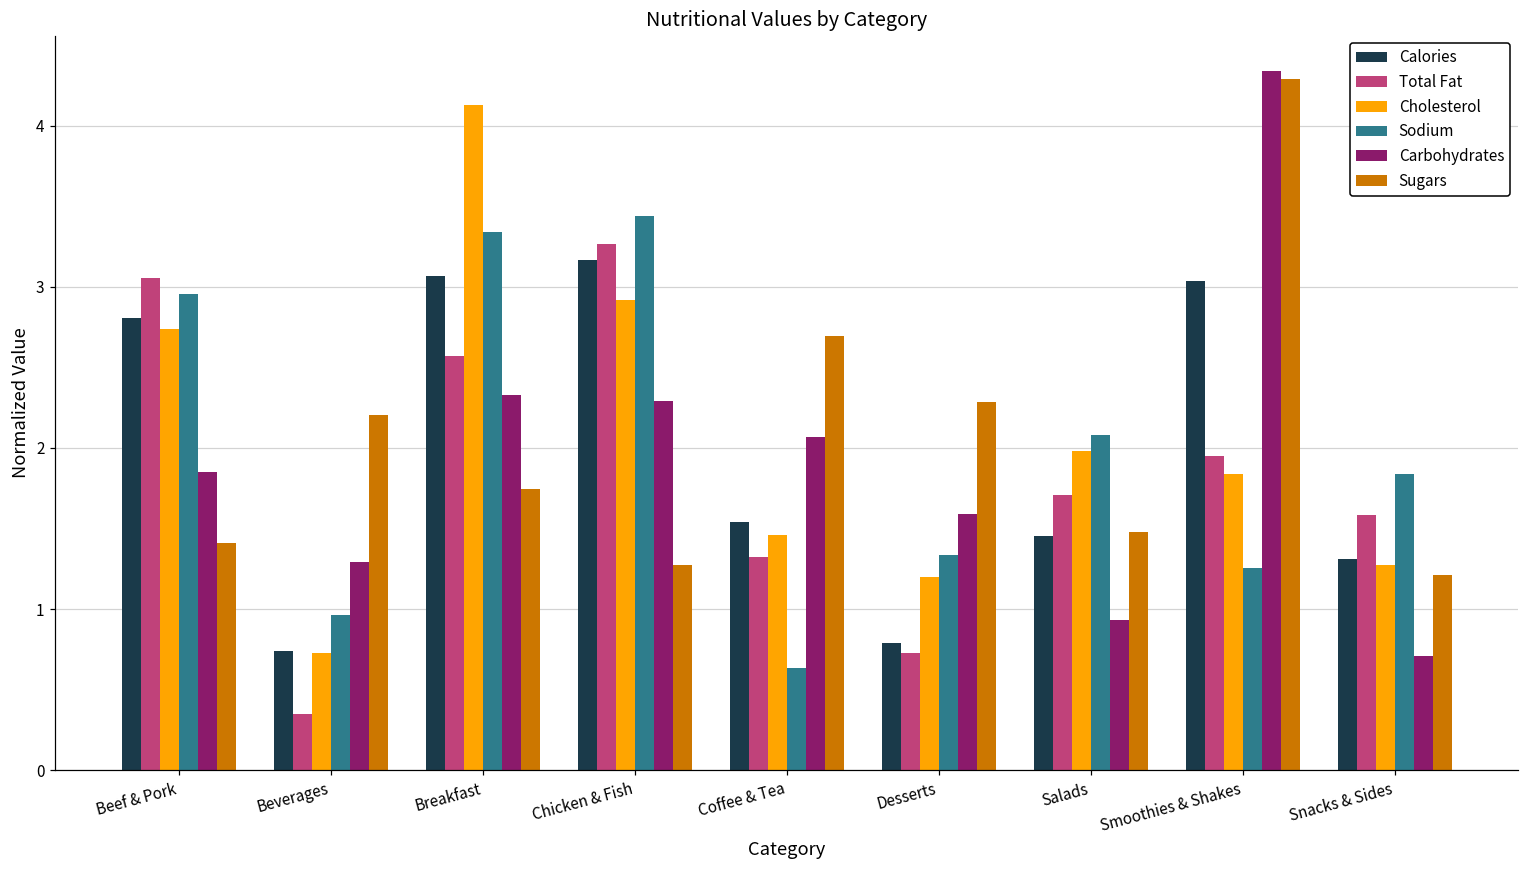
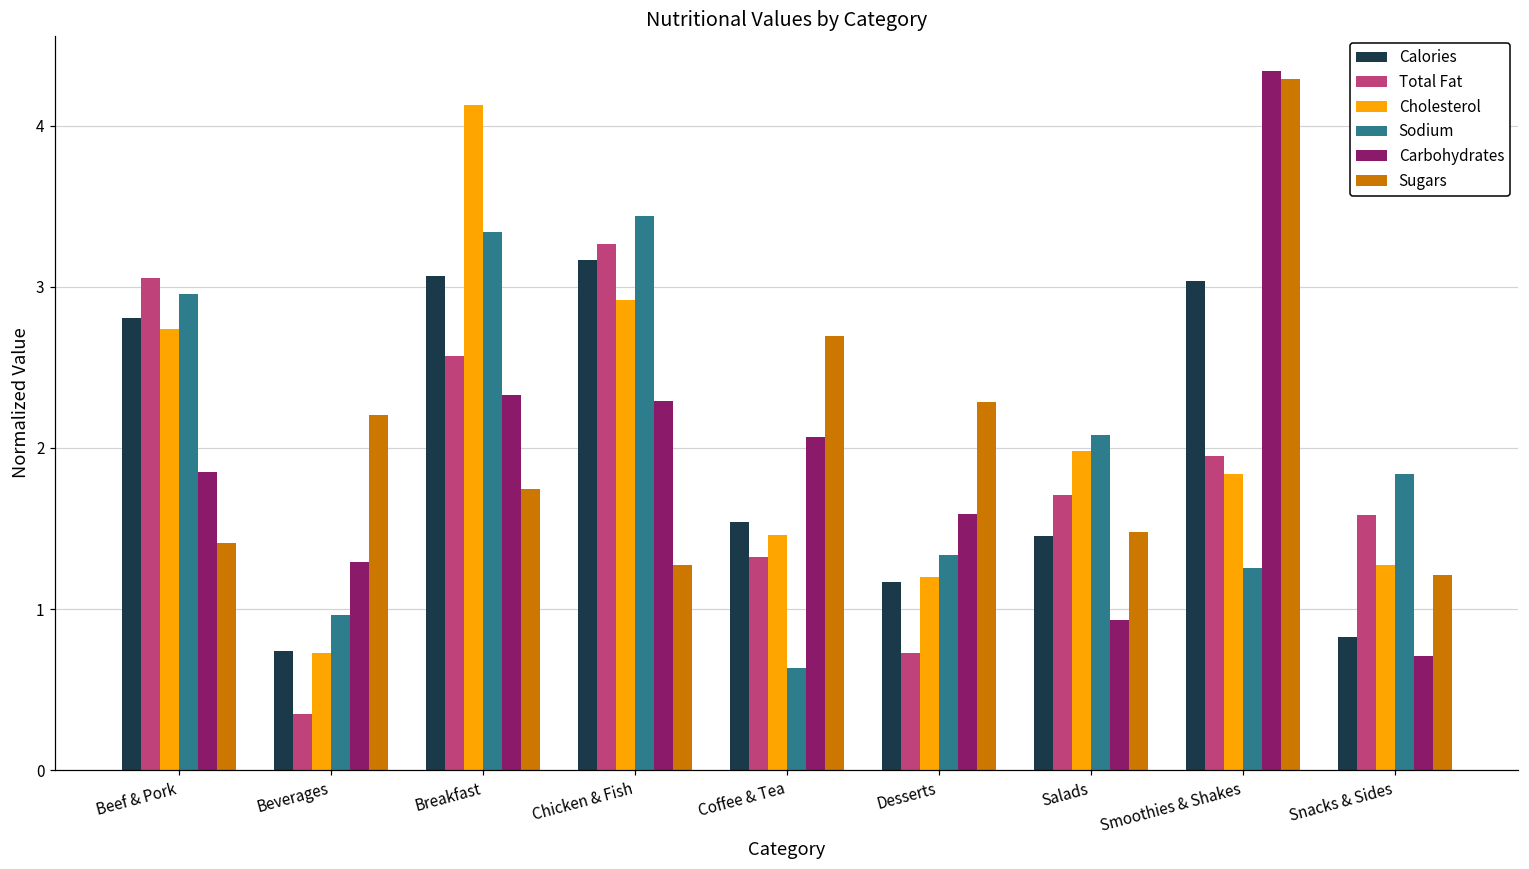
Calories, Desserts: 0.79 -> 1.17
Calories, Snacks & Sides: 1.31 -> 0.83
